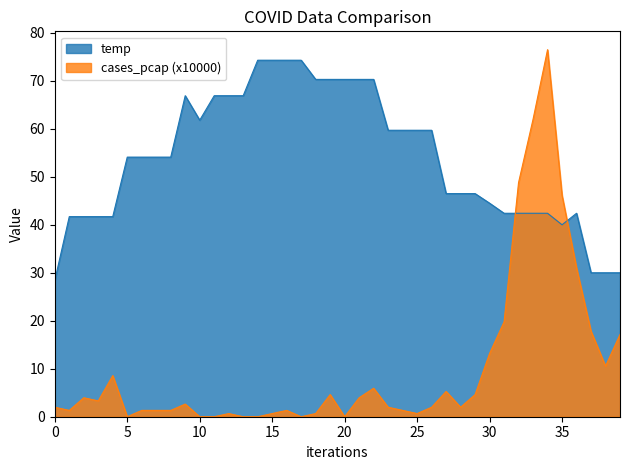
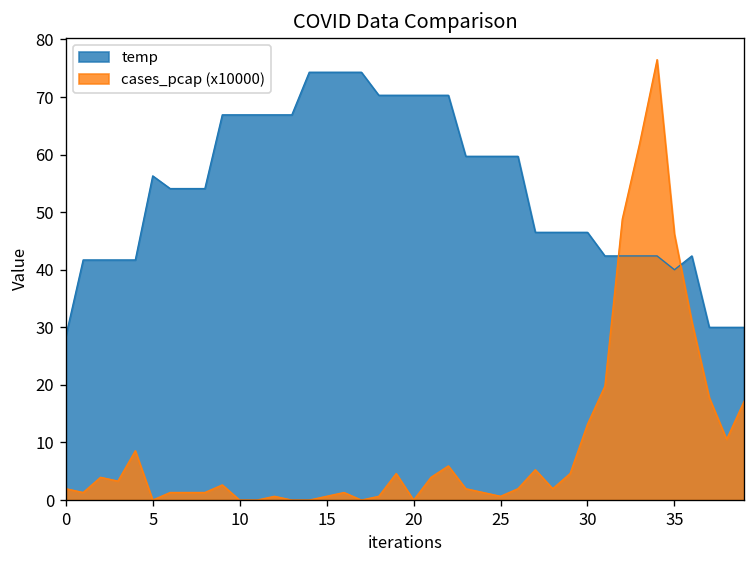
temp, 5: 54 -> 56
temp, 10: 62 -> 67
temp, 30: 45 -> 47
